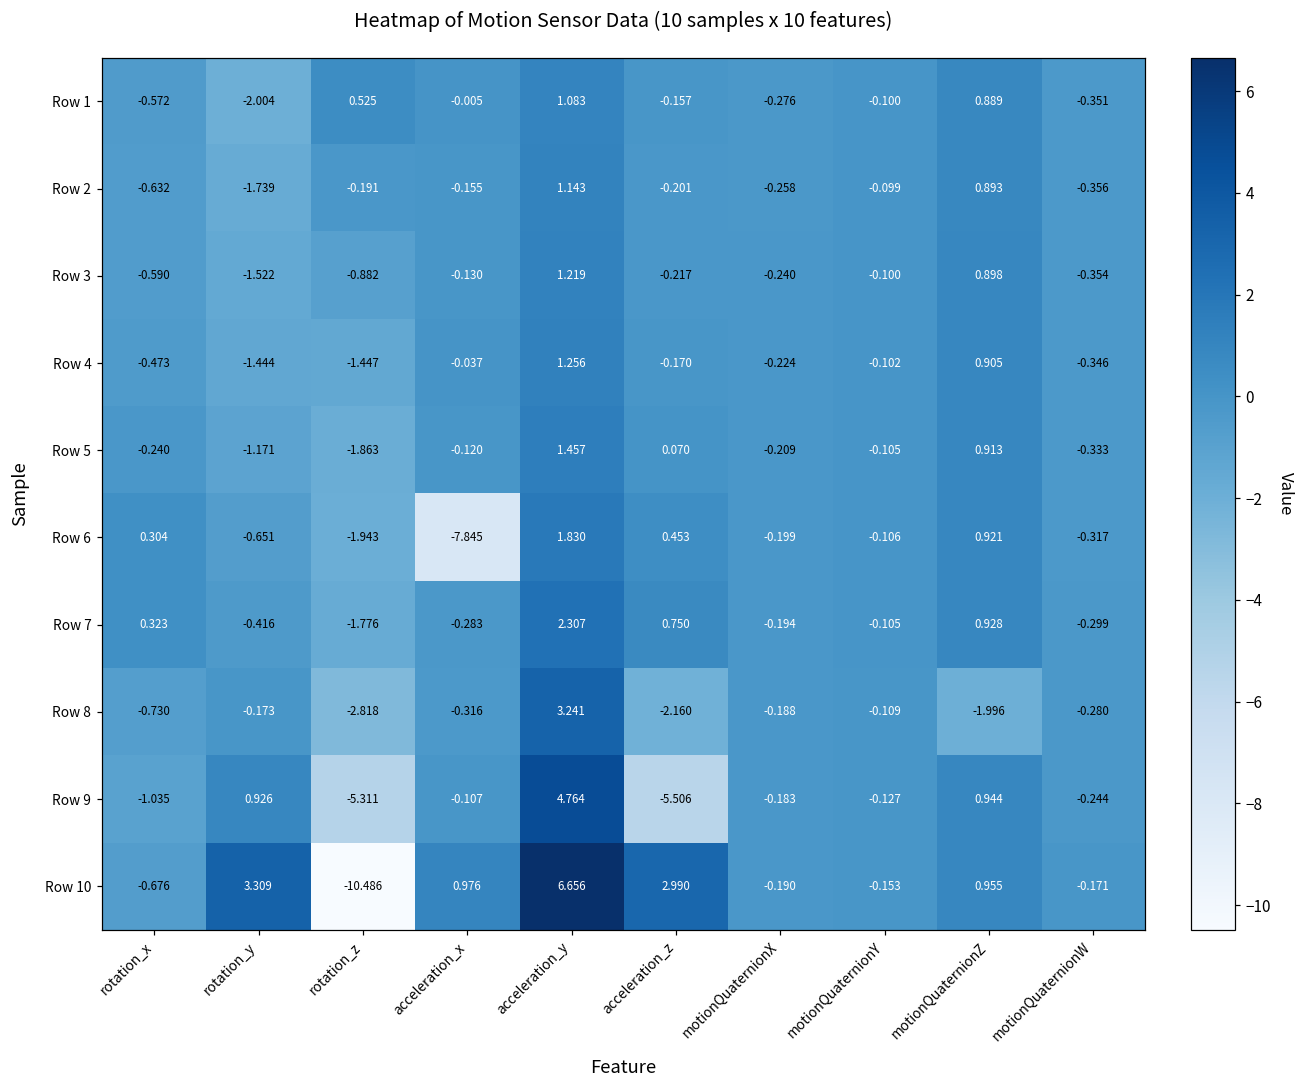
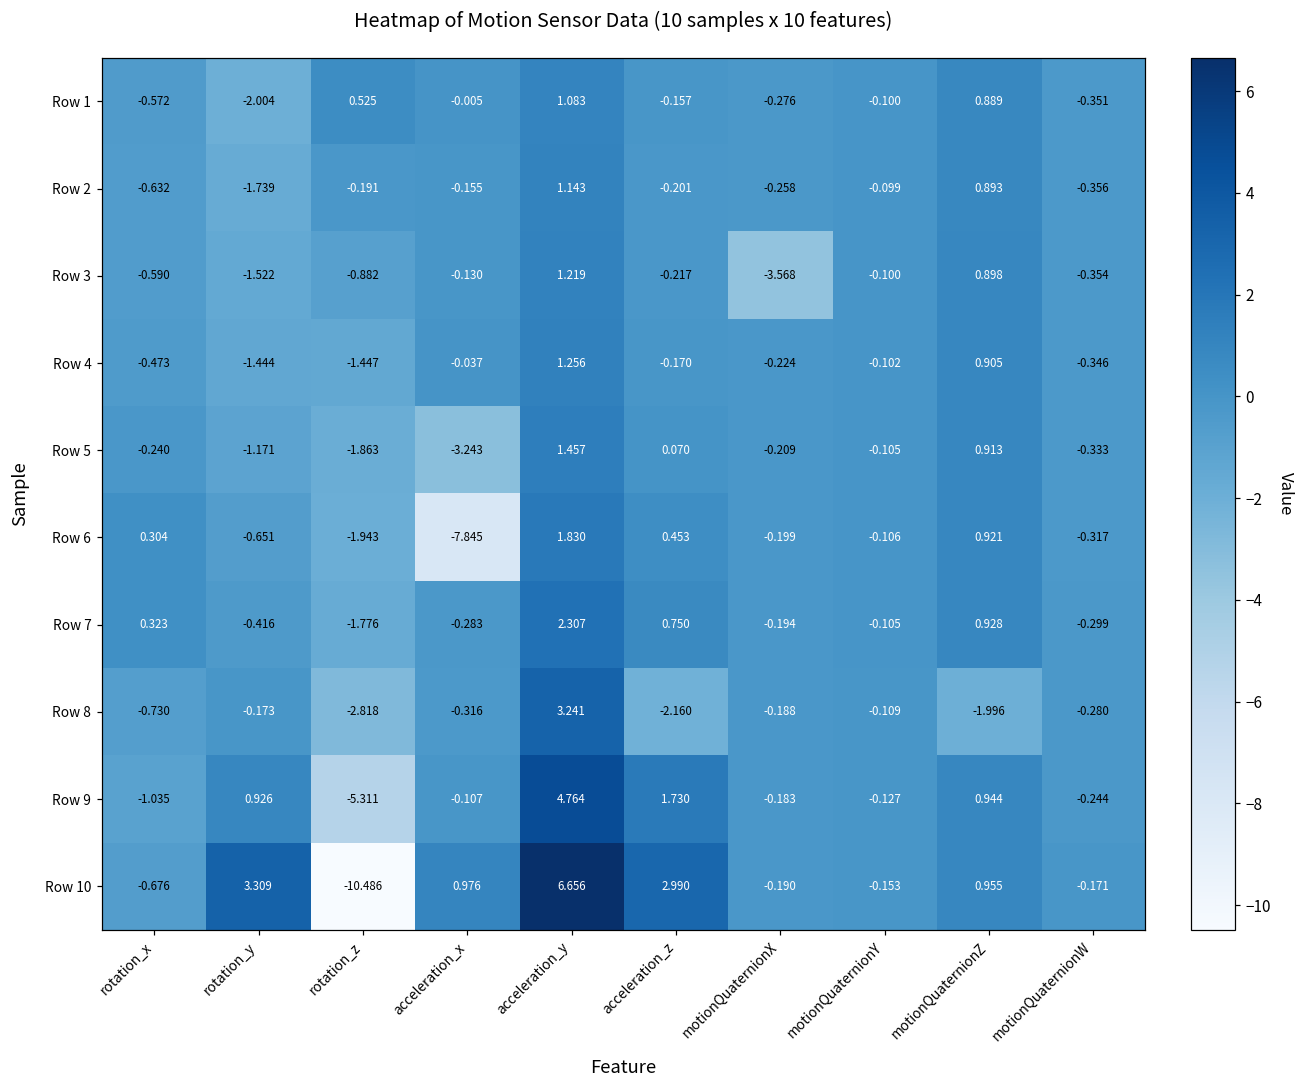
Row 3, motionQuaternionX: -0.240 -> -3.568
Row 5, acceleration_x: -0.120 -> -3.243
Row 9, acceleration_z: -5.506 -> 1.730
